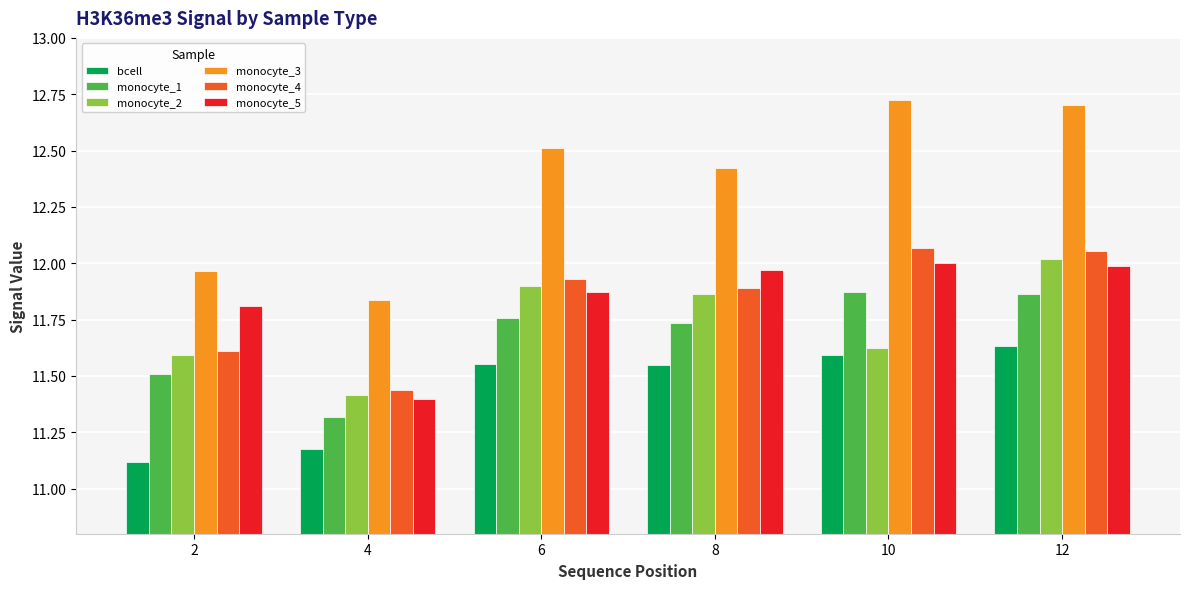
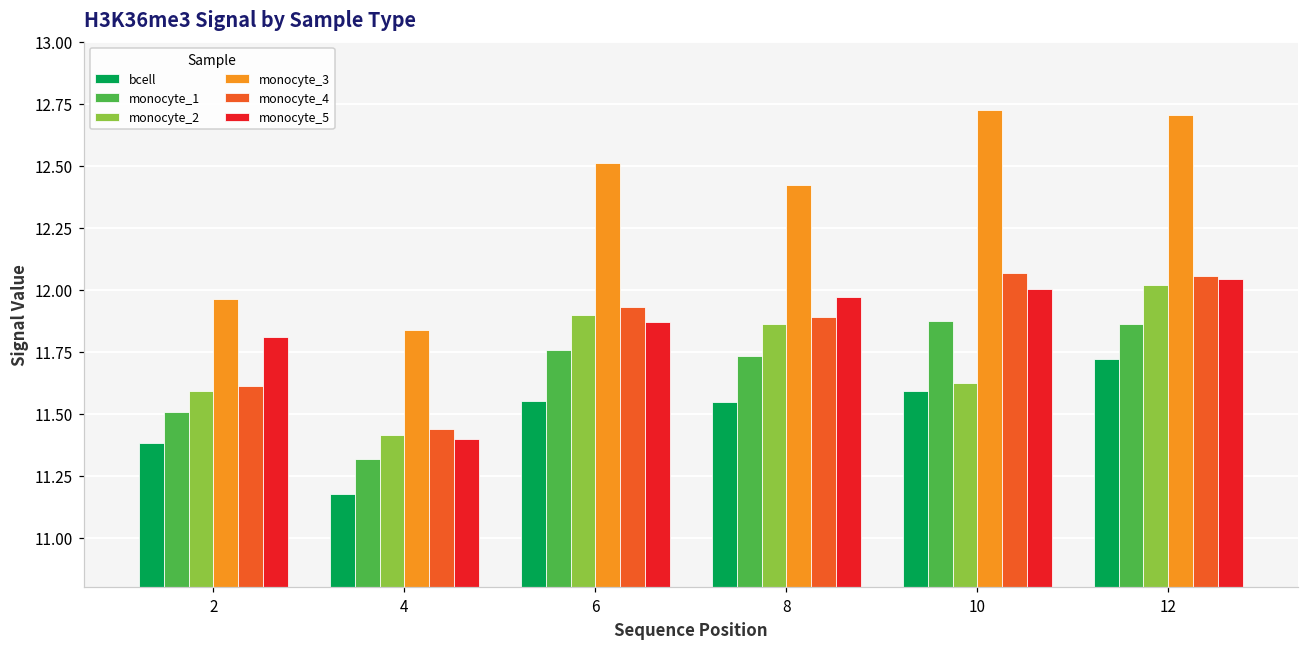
bcell, 2: 11.12 -> 11.38
bcell, 12: 11.64 -> 11.72
monocyte_5, 12: 11.99 -> 12.04
